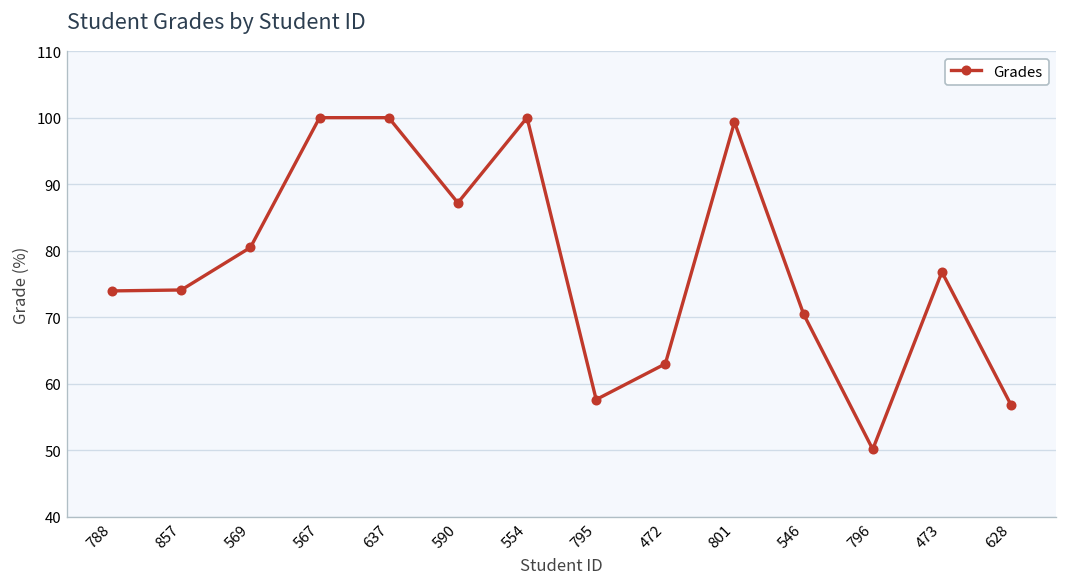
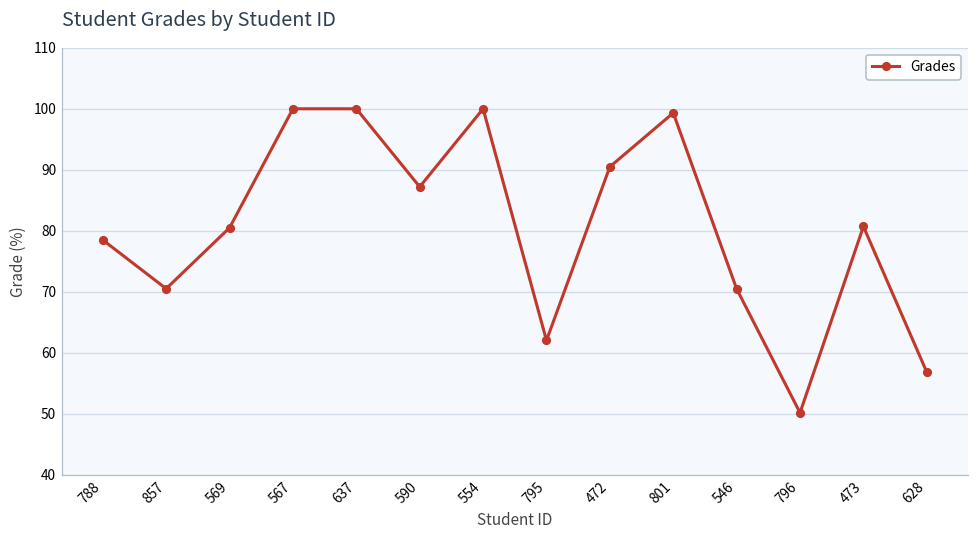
788: 74 -> 78
857: 74 -> 71
795: 58 -> 62
472: 63 -> 90
473: 77 -> 81
